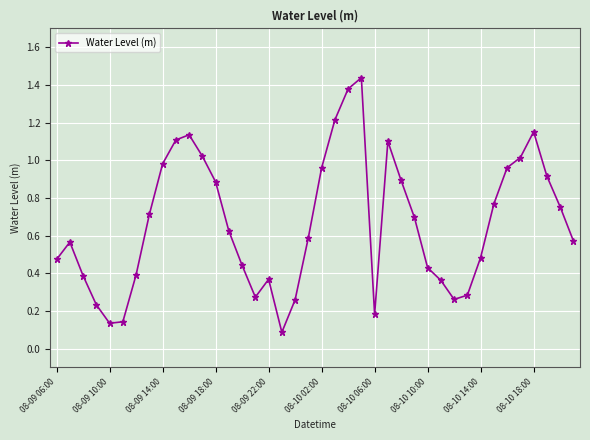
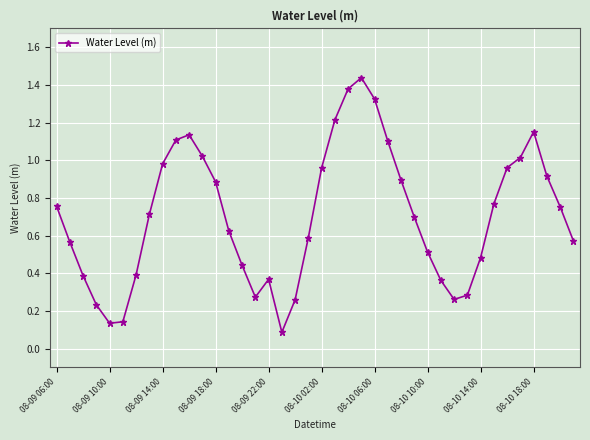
08-09 06:00: 0.47 -> 0.76
08-10 06:00: 0.18 -> 1.32
08-10 10:00: 0.43 -> 0.51
